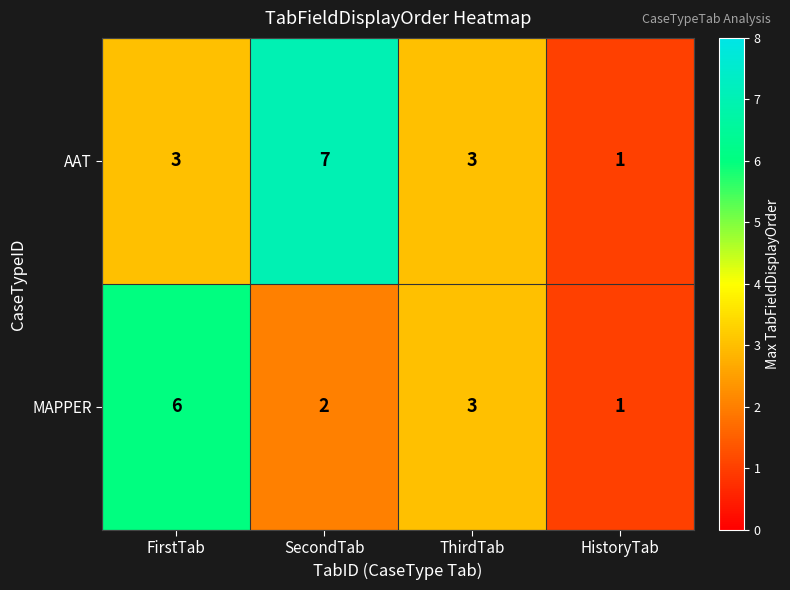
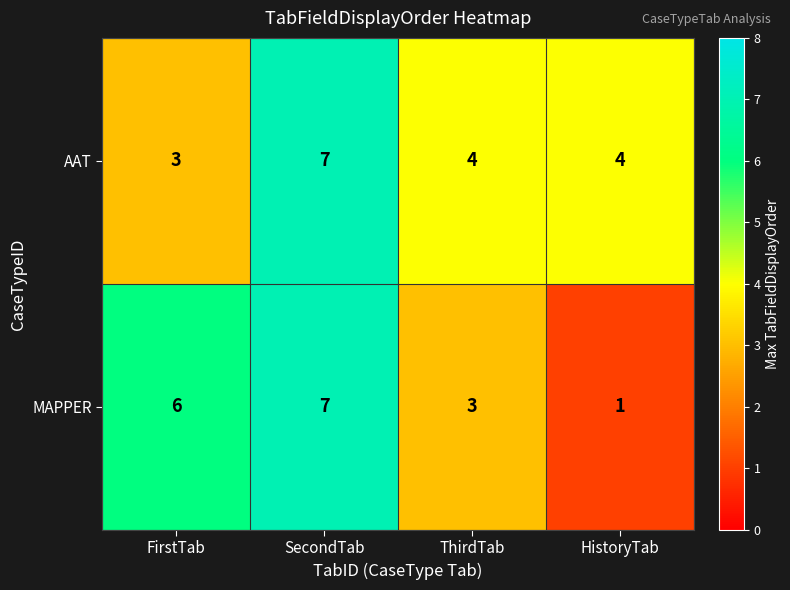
AAT, ThirdTab: 3 -> 4
AAT, HistoryTab: 1 -> 4
MAPPER, SecondTab: 2 -> 7
